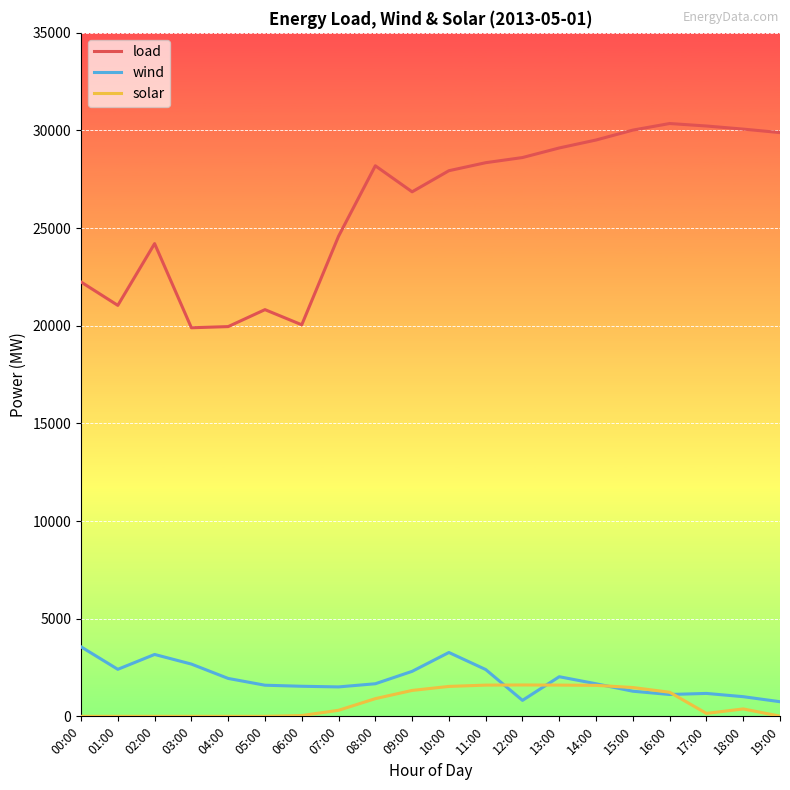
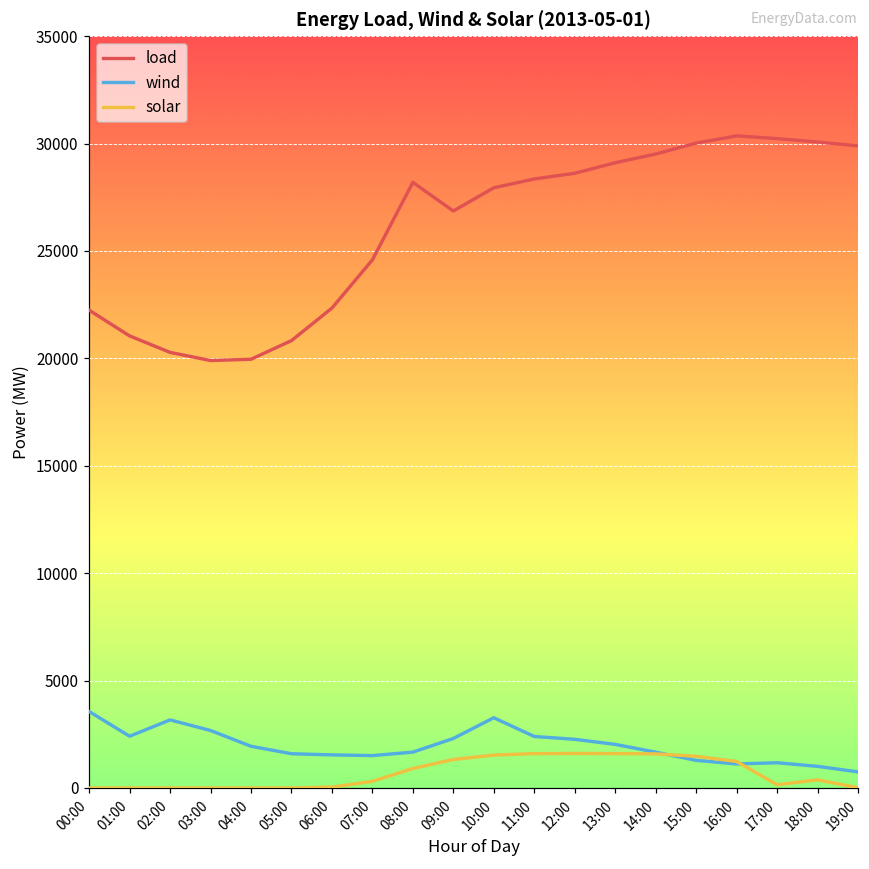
load, 02:00: 24200 -> 20300
load, 06:00: 20000 -> 22300
wind, 12:00: 800 -> 2300
